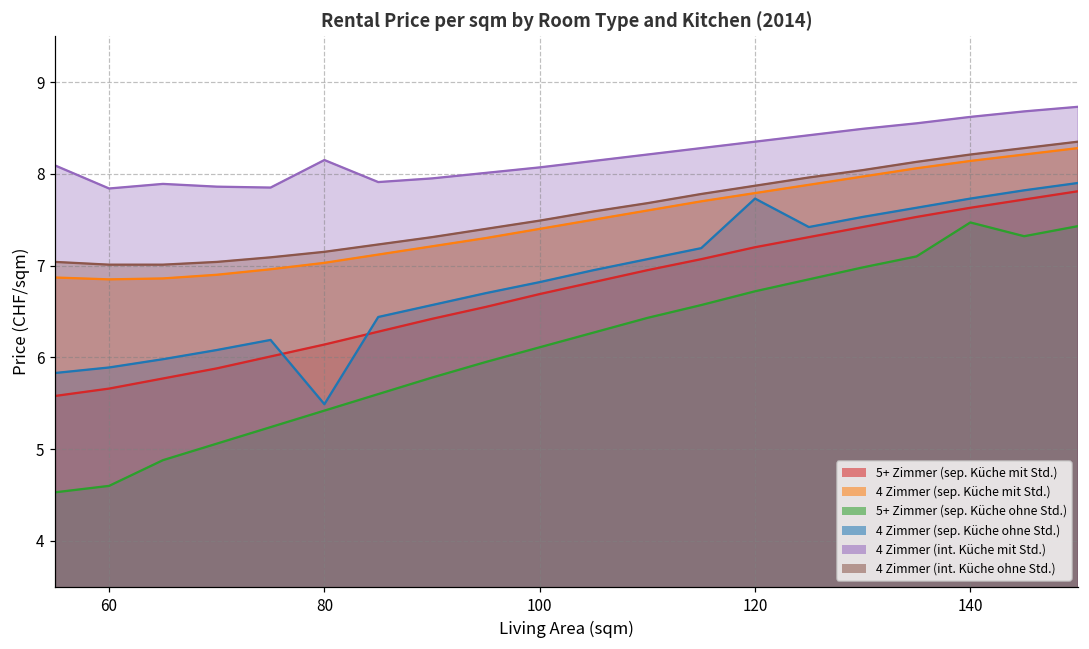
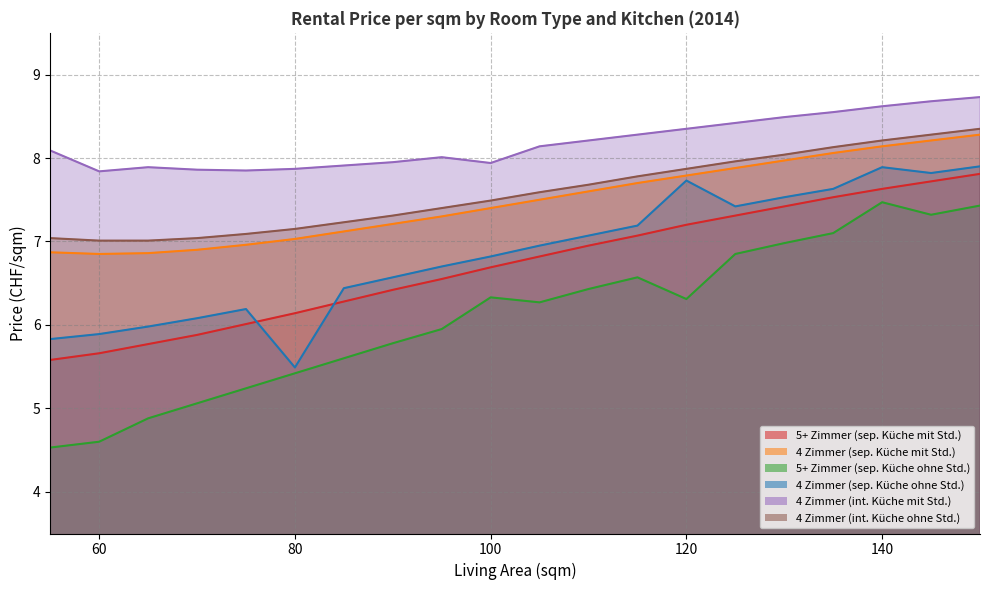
4 Zimmer (int. Küche mit Std.), 80: 8.2 -> 7.9
5+ Zimmer (sep. Küche ohne Std.), 100: 6.1 -> 6.3
4 Zimmer (int. Küche mit Std.), 100: 8.1 -> 7.9
5+ Zimmer (sep. Küche ohne Std.), 120: 6.7 -> 6.3
4 Zimmer (sep. Küche ohne Std.), 140: 7.7 -> 7.9
